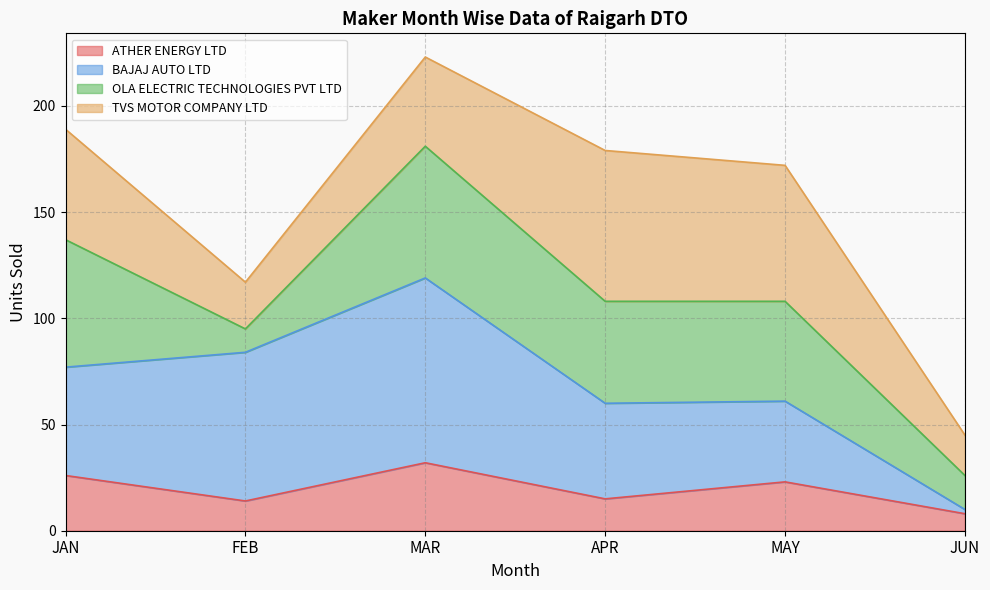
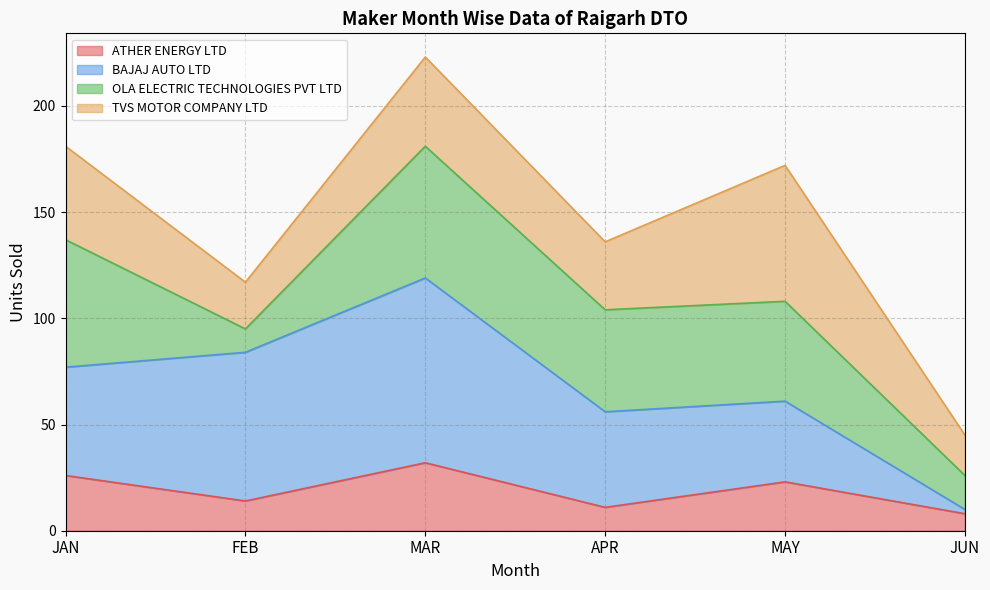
TVS MOTOR COMPANY LTD, JAN: 52 -> 44
ATHER ENERGY LTD, APR: 15 -> 11
TVS MOTOR COMPANY LTD, APR: 71 -> 32
